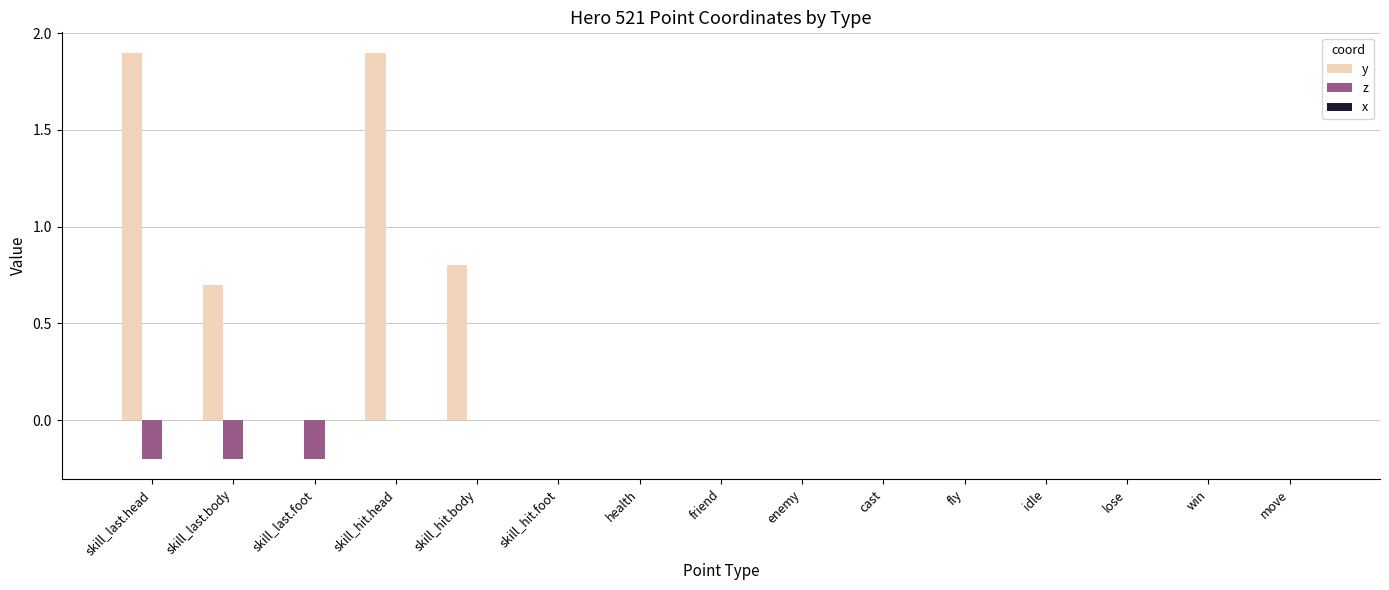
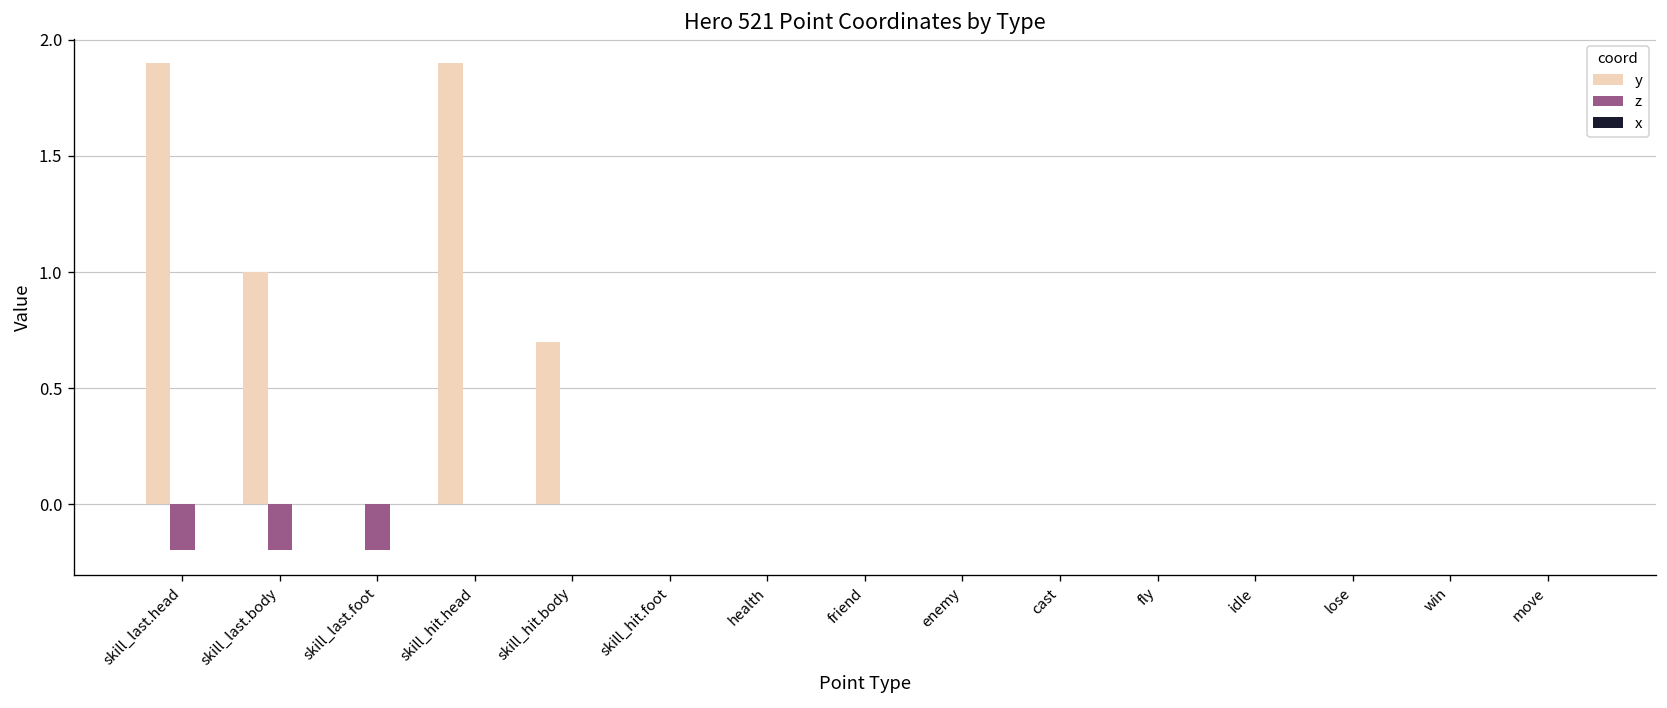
y, skill_last.body: 0.7 -> 1.0
y, skill_hit.body: 0.8 -> 0.7
